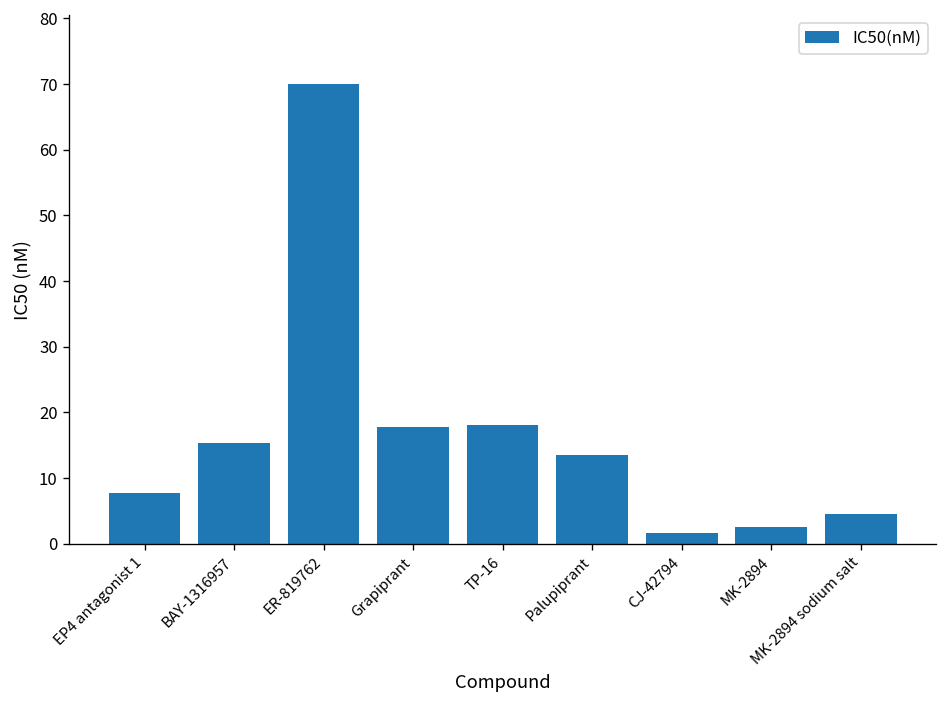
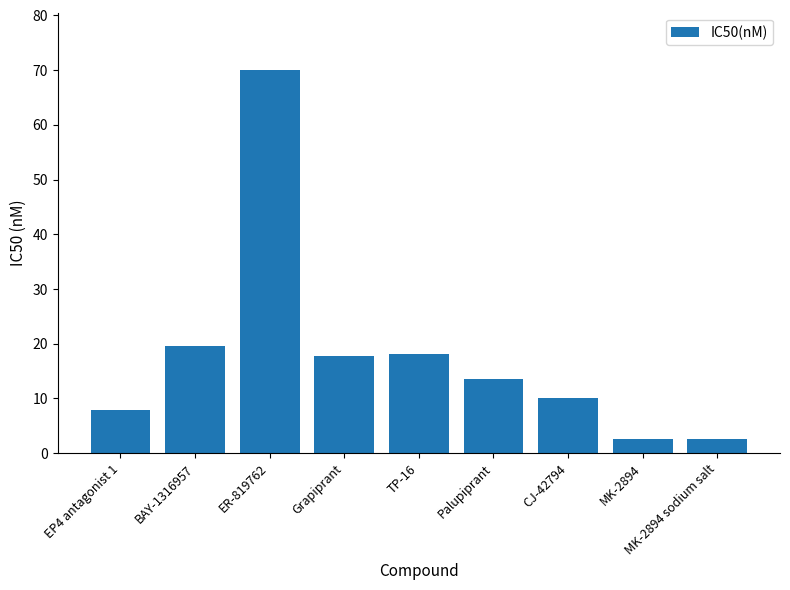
BAY-1316957: 15 -> 20
CJ-42794: 2 -> 10
MK-2894 sodium salt: 5 -> 3
